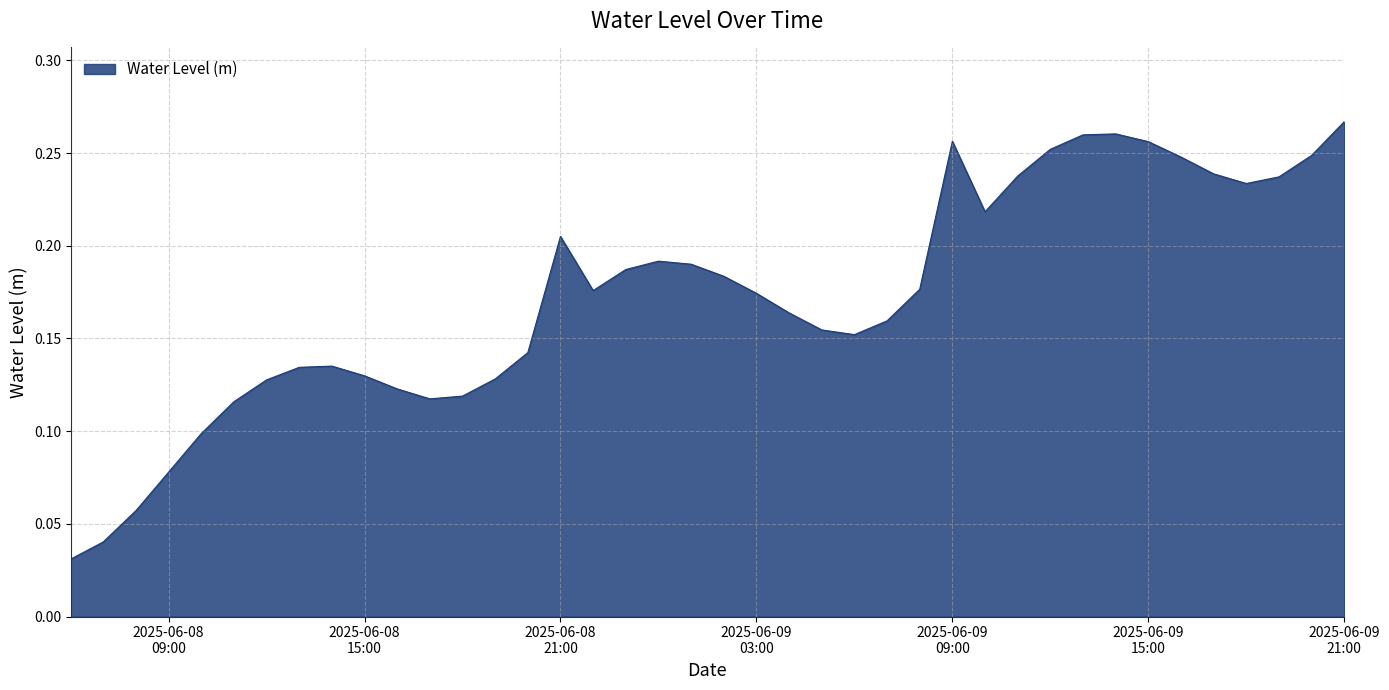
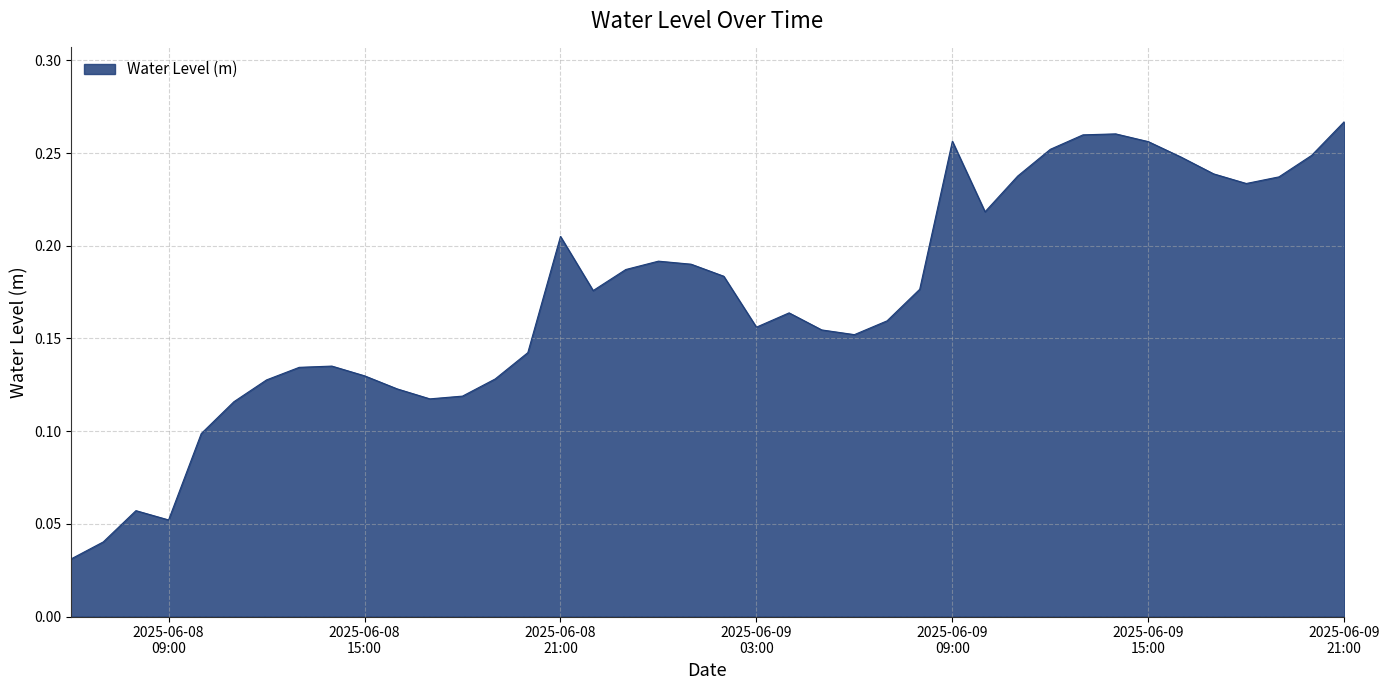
2025-06-08 09:00: 0.078 -> 0.052
2025-06-09 03:00: 0.174 -> 0.156
